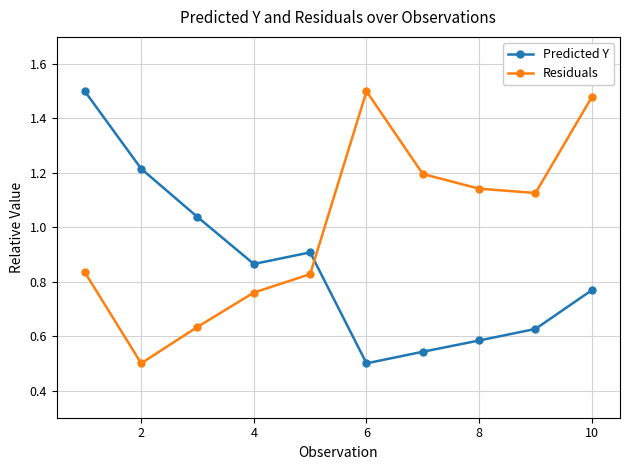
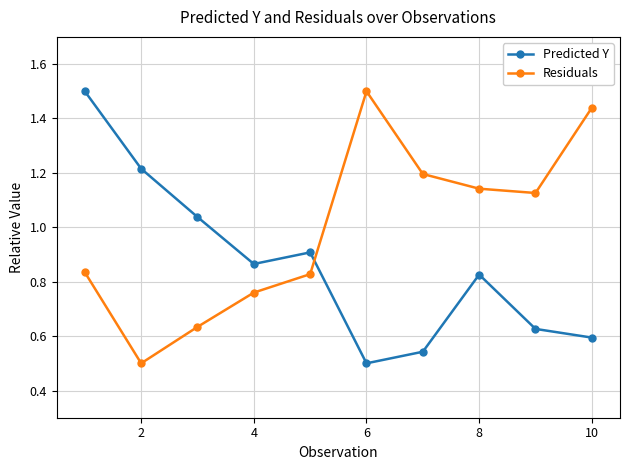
Predicted Y, 8: 0.58 -> 0.83
Predicted Y, 10: 0.77 -> 0.59
Residuals, 10: 1.48 -> 1.44
